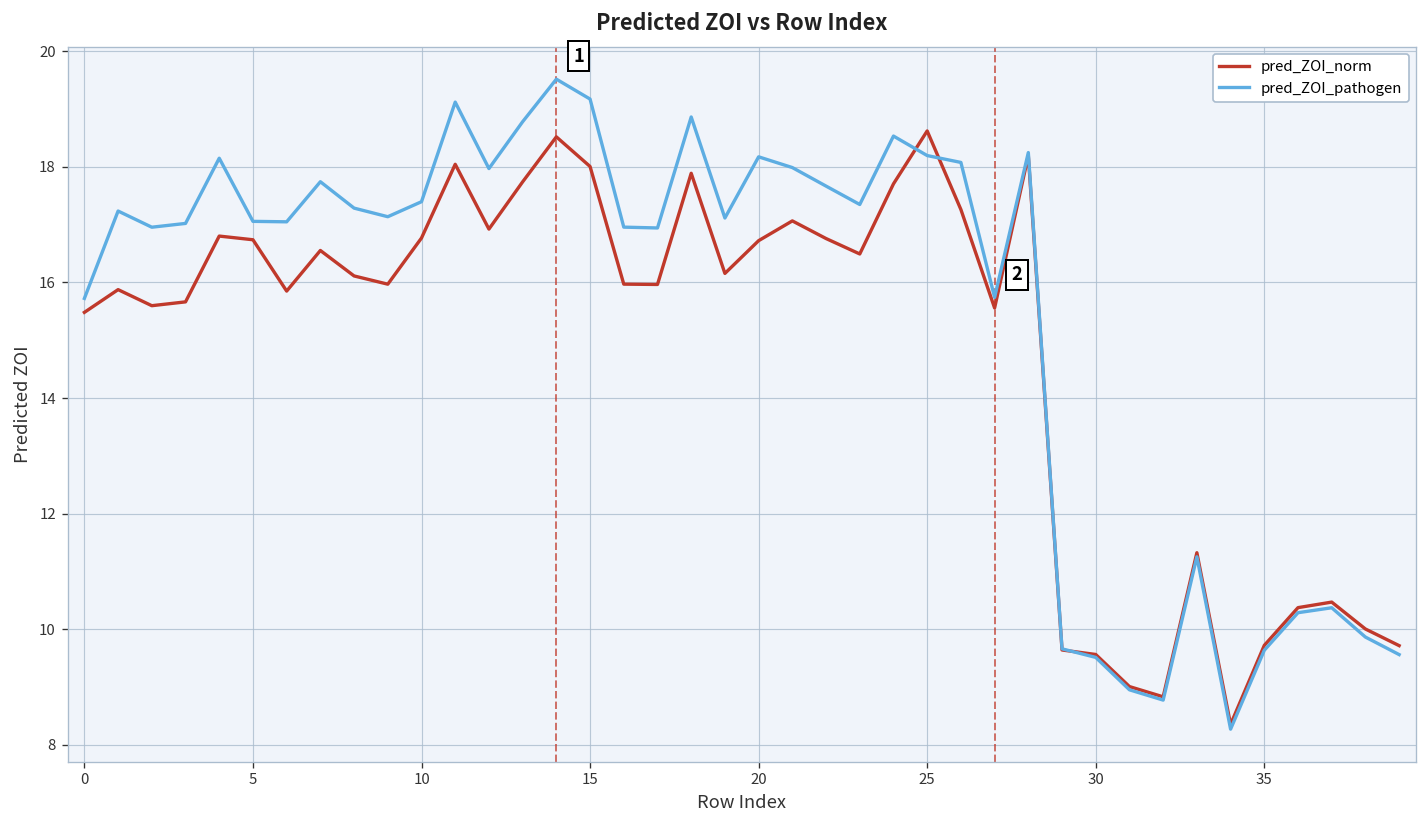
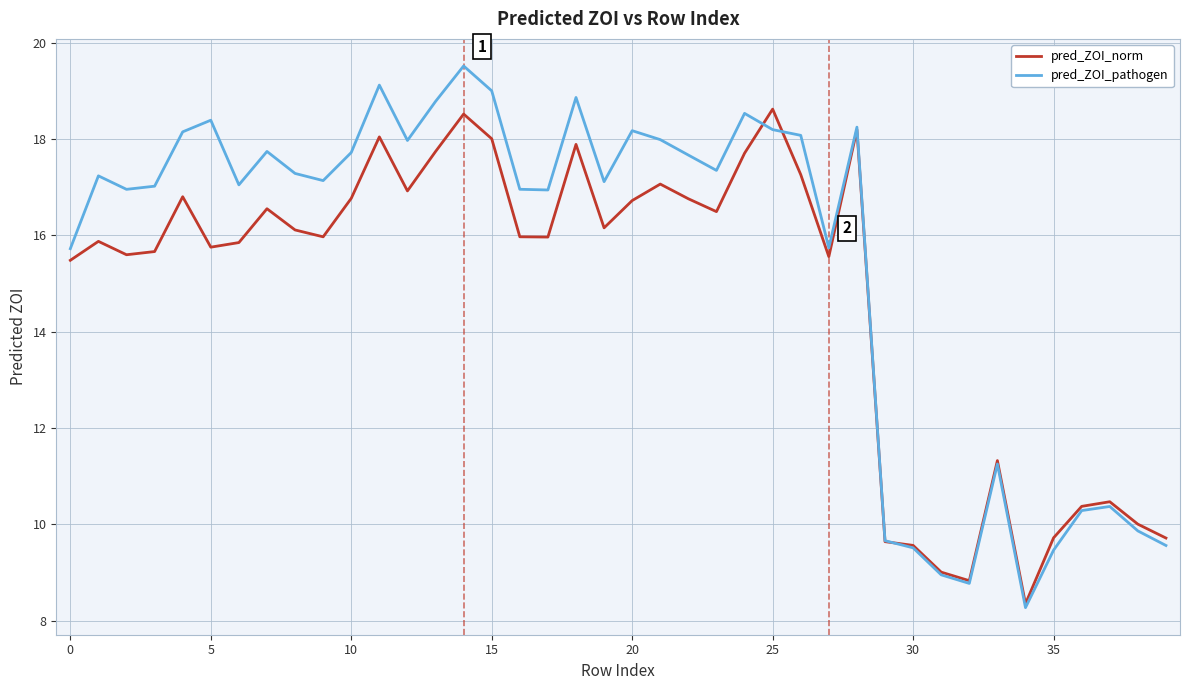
pred_ZOI_norm, 5: 16.7 -> 15.8
pred_ZOI_pathogen, 5: 17.1 -> 18.4
pred_ZOI_pathogen, 10: 17.4 -> 17.7
pred_ZOI_pathogen, 15: 19.2 -> 19.0
pred_ZOI_pathogen, 35: 9.6 -> 9.5
